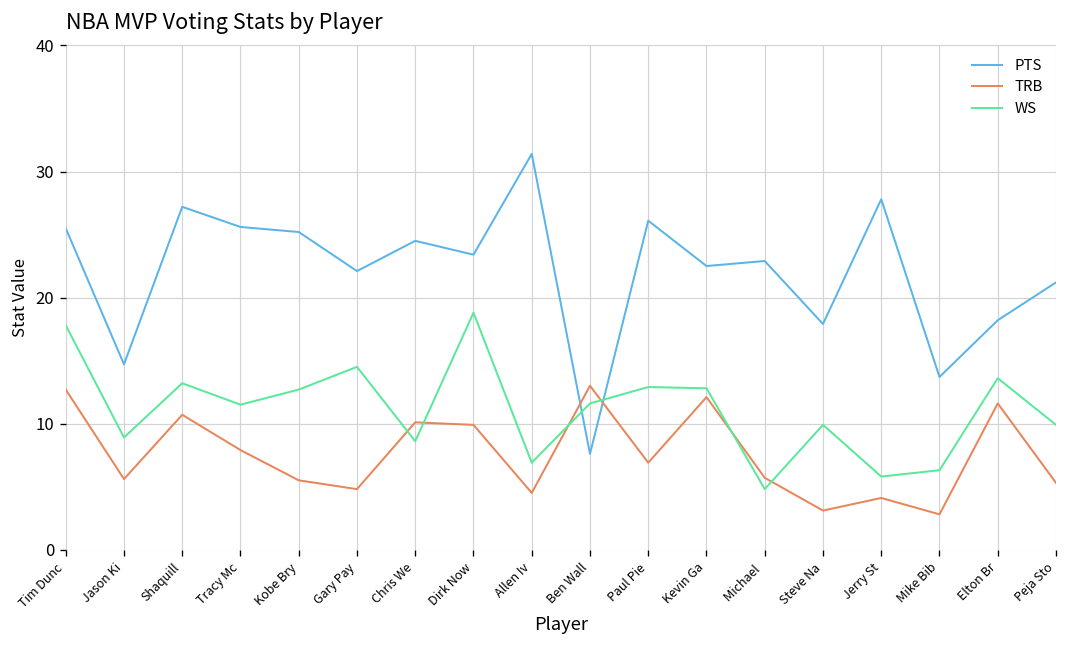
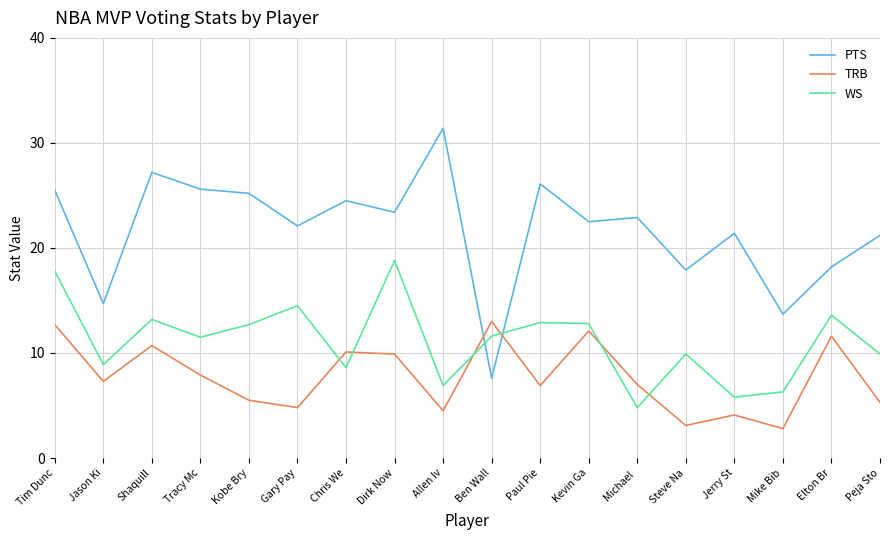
TRB, Jason Ki: 5.6 -> 7.3
TRB, Michael: 5.7 -> 7.0
PTS, Jerry St: 27.8 -> 21.4
